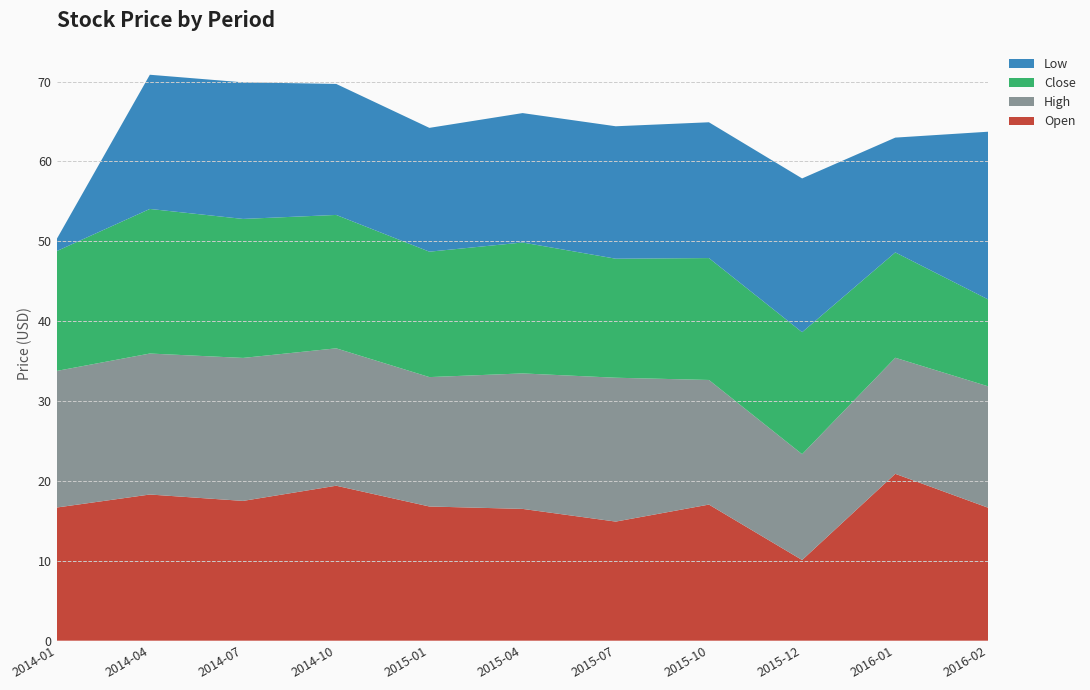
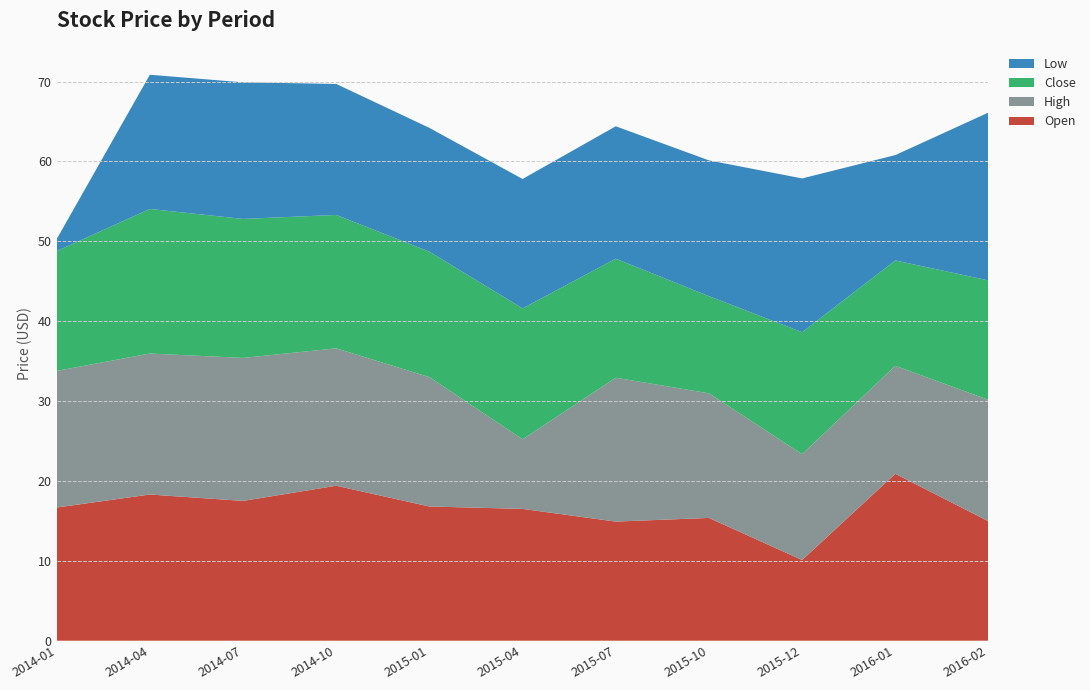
High, 2015-04: 17 -> 9
Open, 2015-10: 17 -> 15
Close, 2015-10: 15 -> 12
High, 2016-01: 15 -> 14
Low, 2016-01: 14 -> 13
Open, 2016-02: 17 -> 15
Close, 2016-02: 11 -> 15
